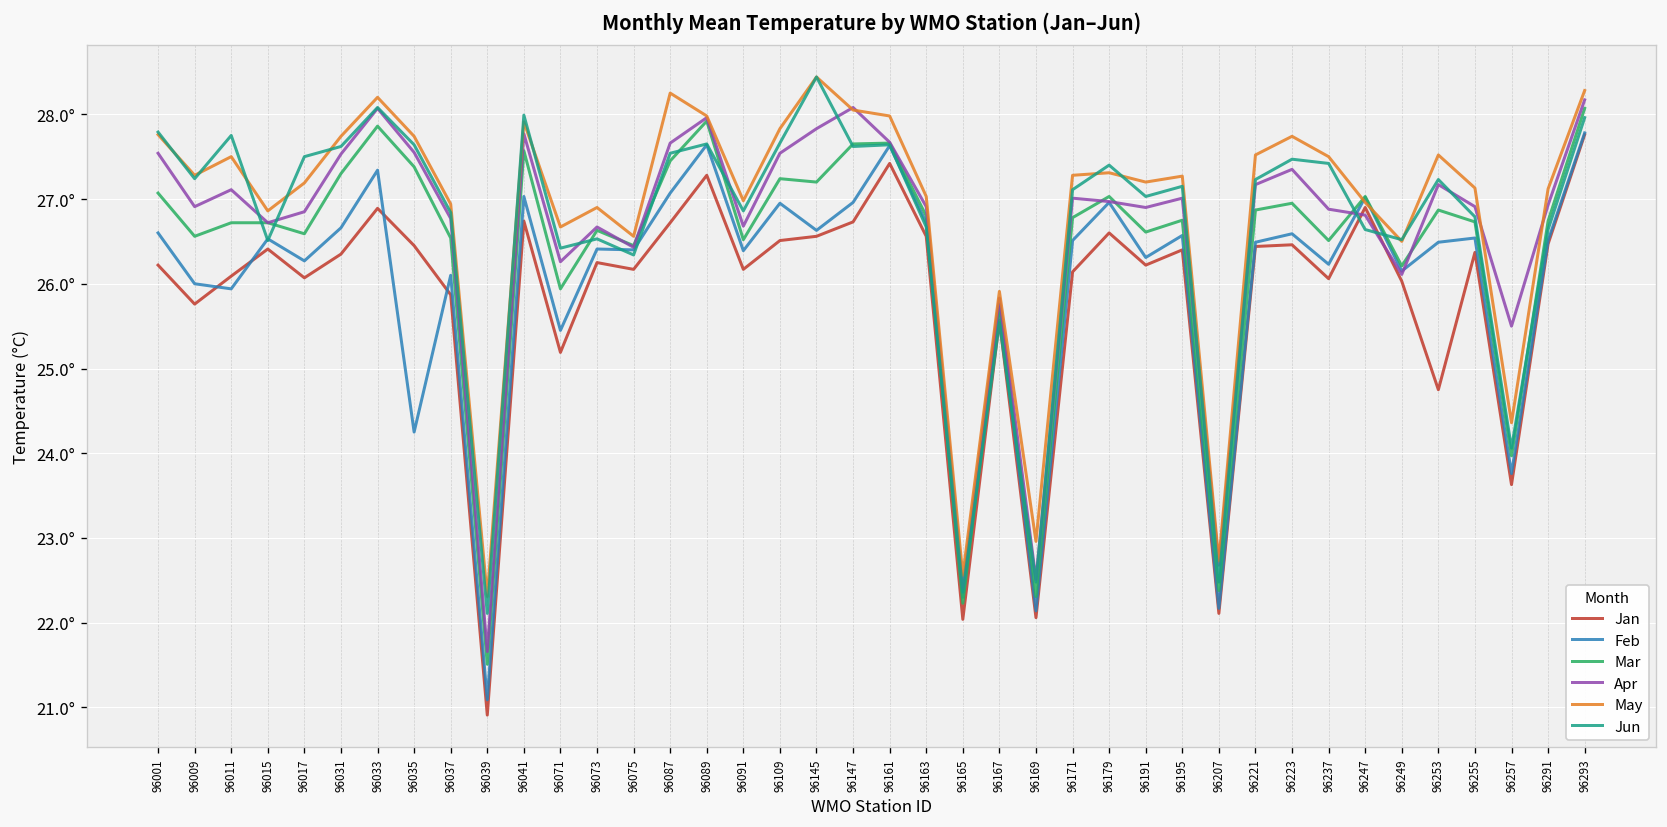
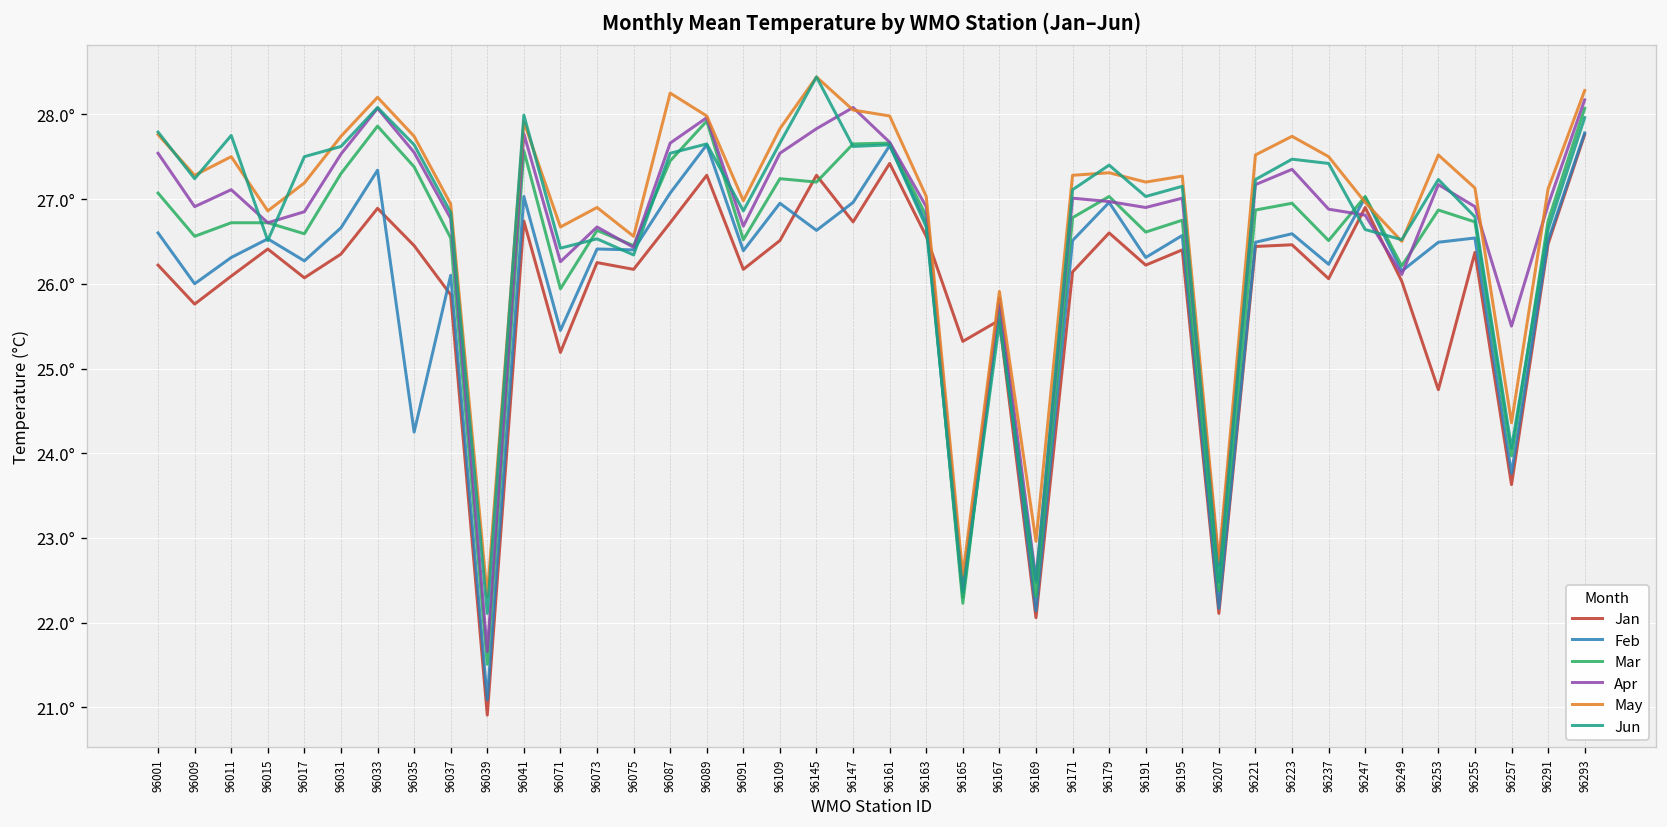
Feb, 96011: 25.9° -> 26.3°
Jan, 96145: 26.6° -> 27.3°
Jan, 96165: 22.0° -> 25.3°
